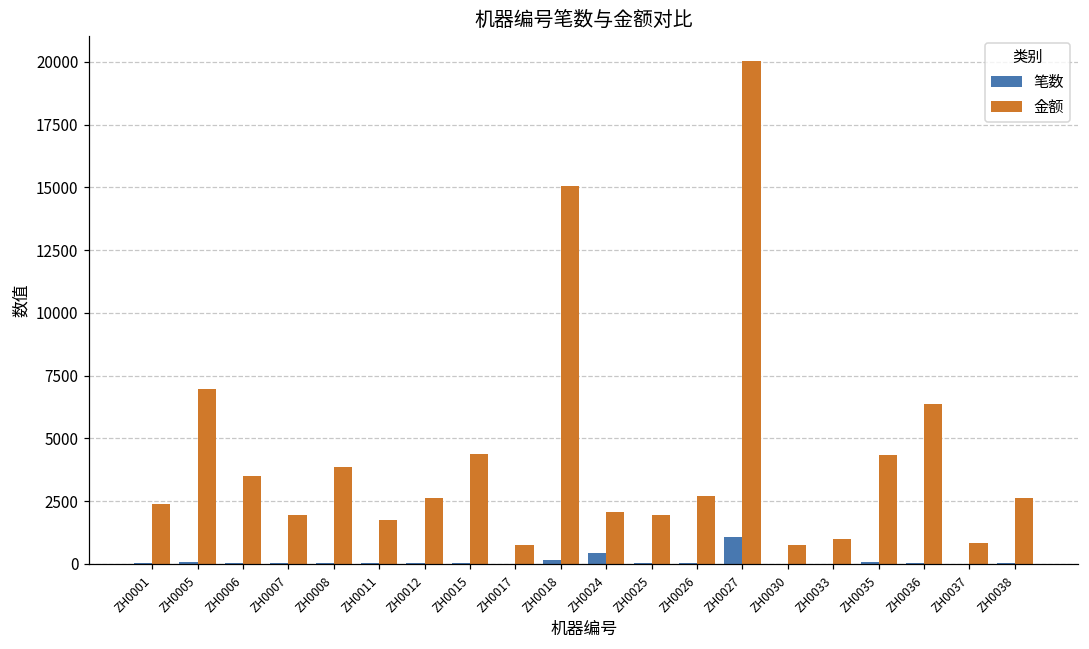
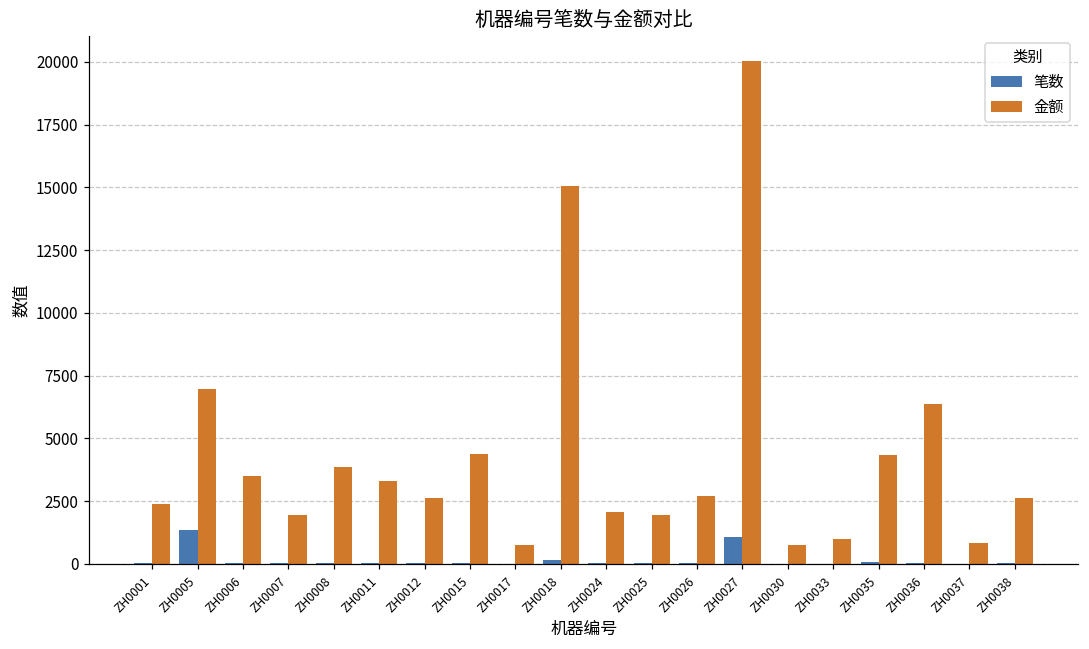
笔数, ZH0005: 100 -> 1400
金额, ZH0011: 1800 -> 3300
笔数, ZH0024: 500 -> 0
